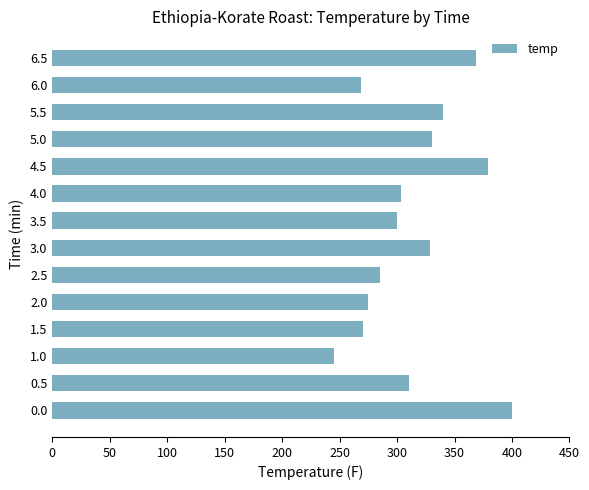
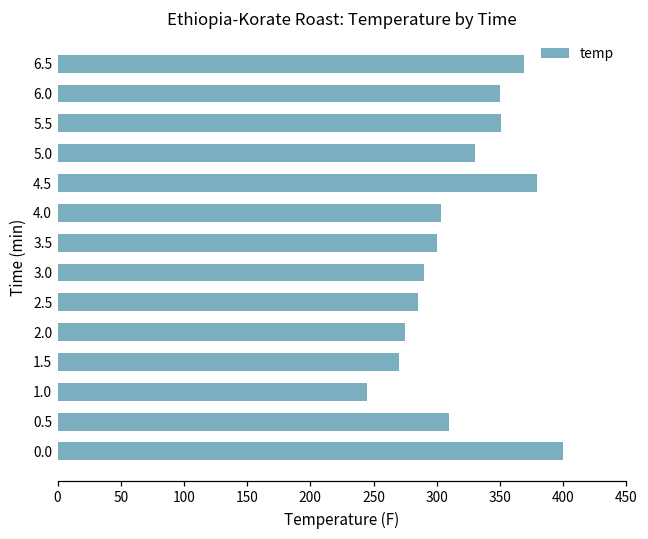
6.0: 269 -> 350
5.5: 340 -> 351
3.0: 329 -> 290
